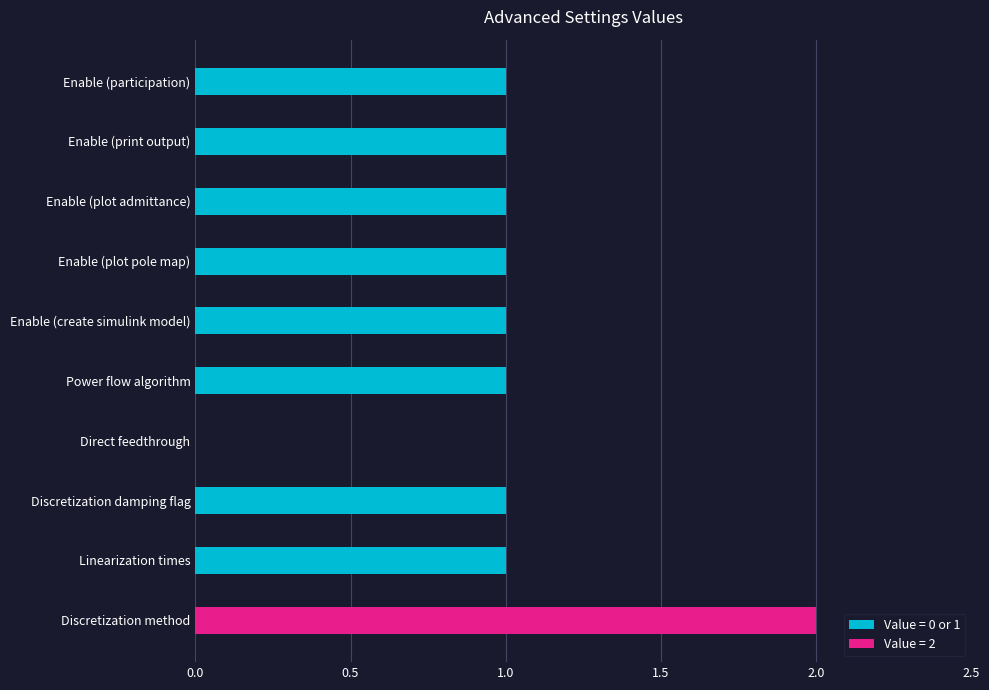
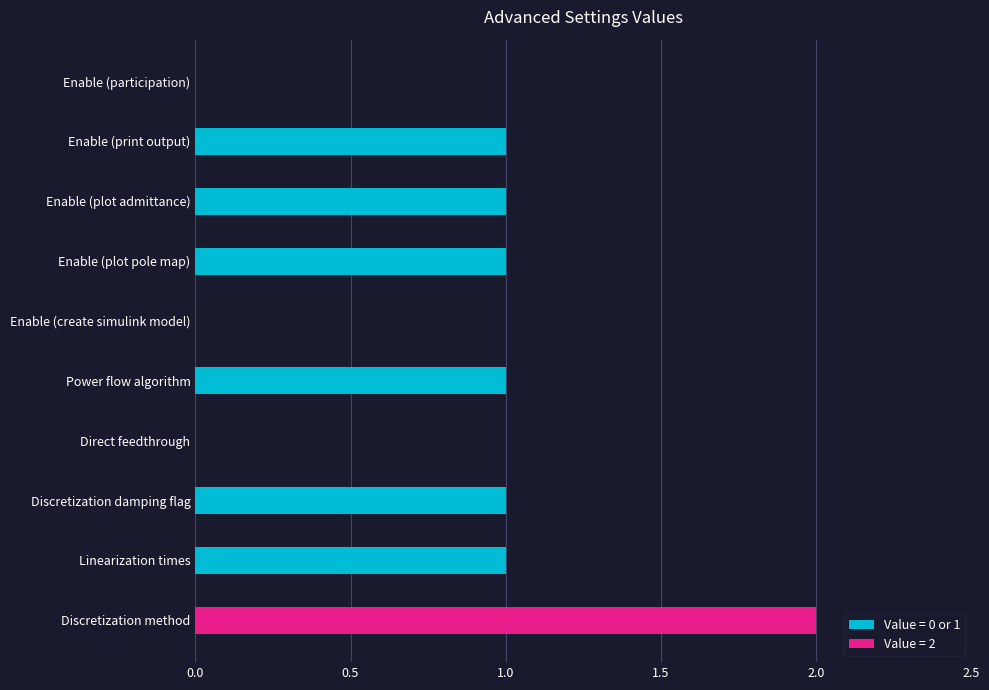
Enable (participation): 1 -> 0
Enable (create simulink model): 1 -> 0
